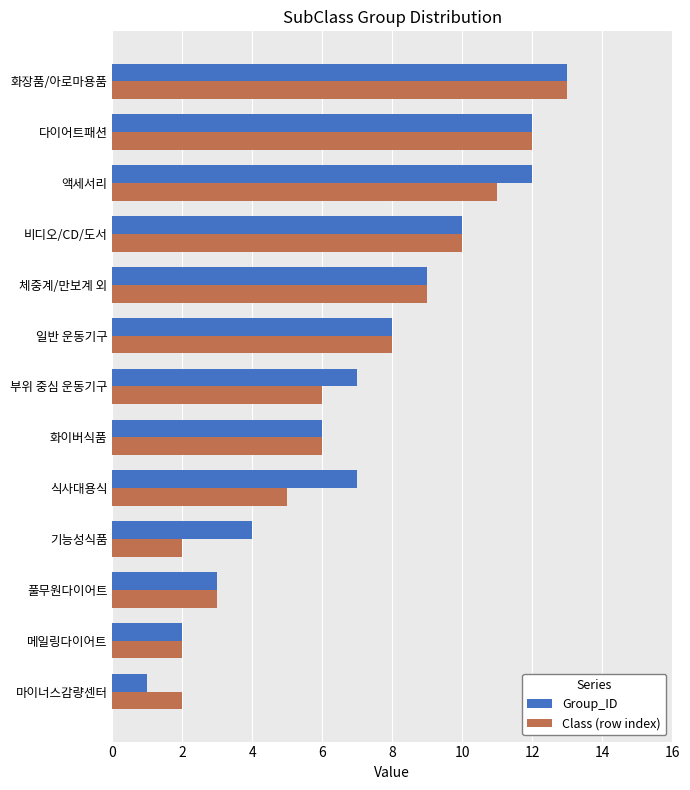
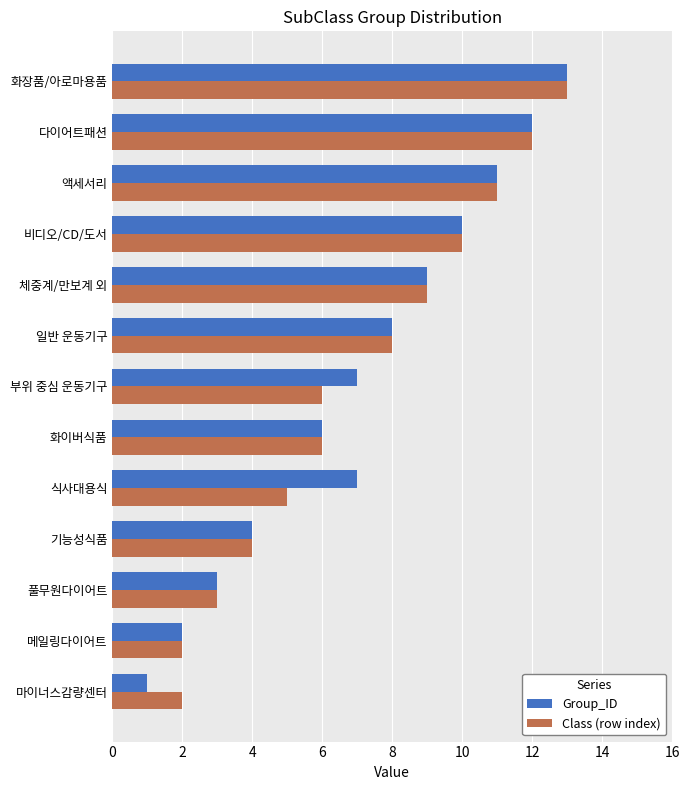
Group_ID, 액세서리: 12 -> 11
Class (row index), 기능성식품: 2 -> 4
